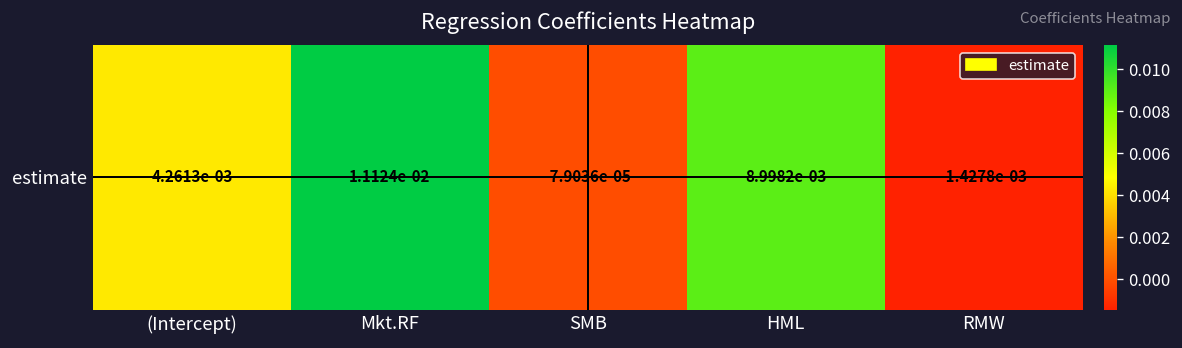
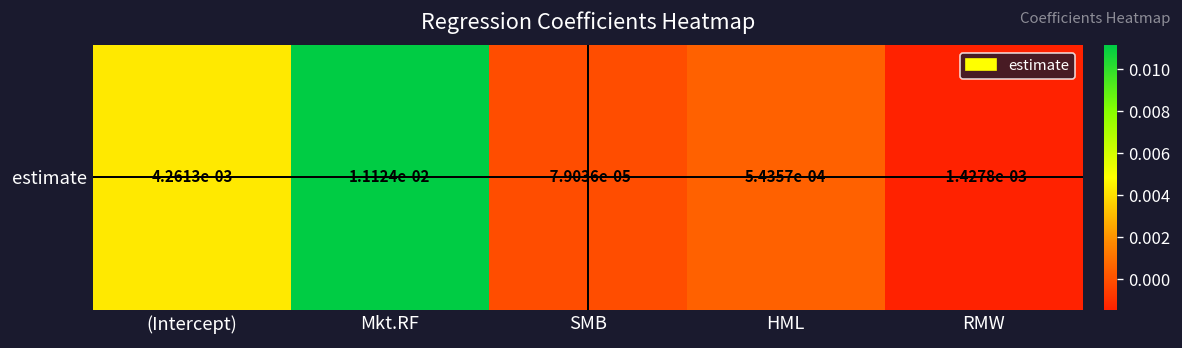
estimate, HML: 8.9982e-03 -> 5.4357e-04
